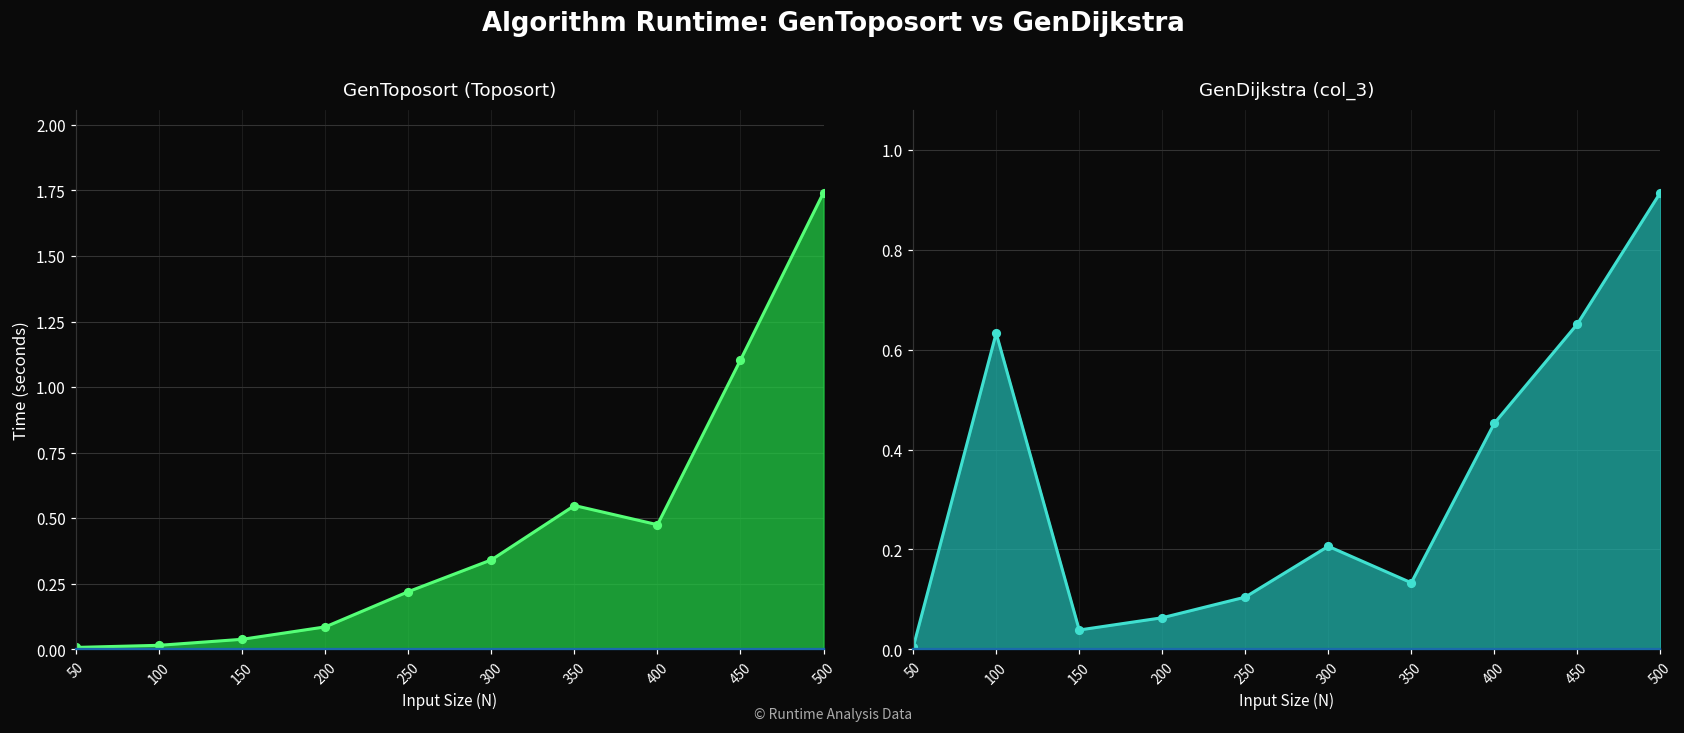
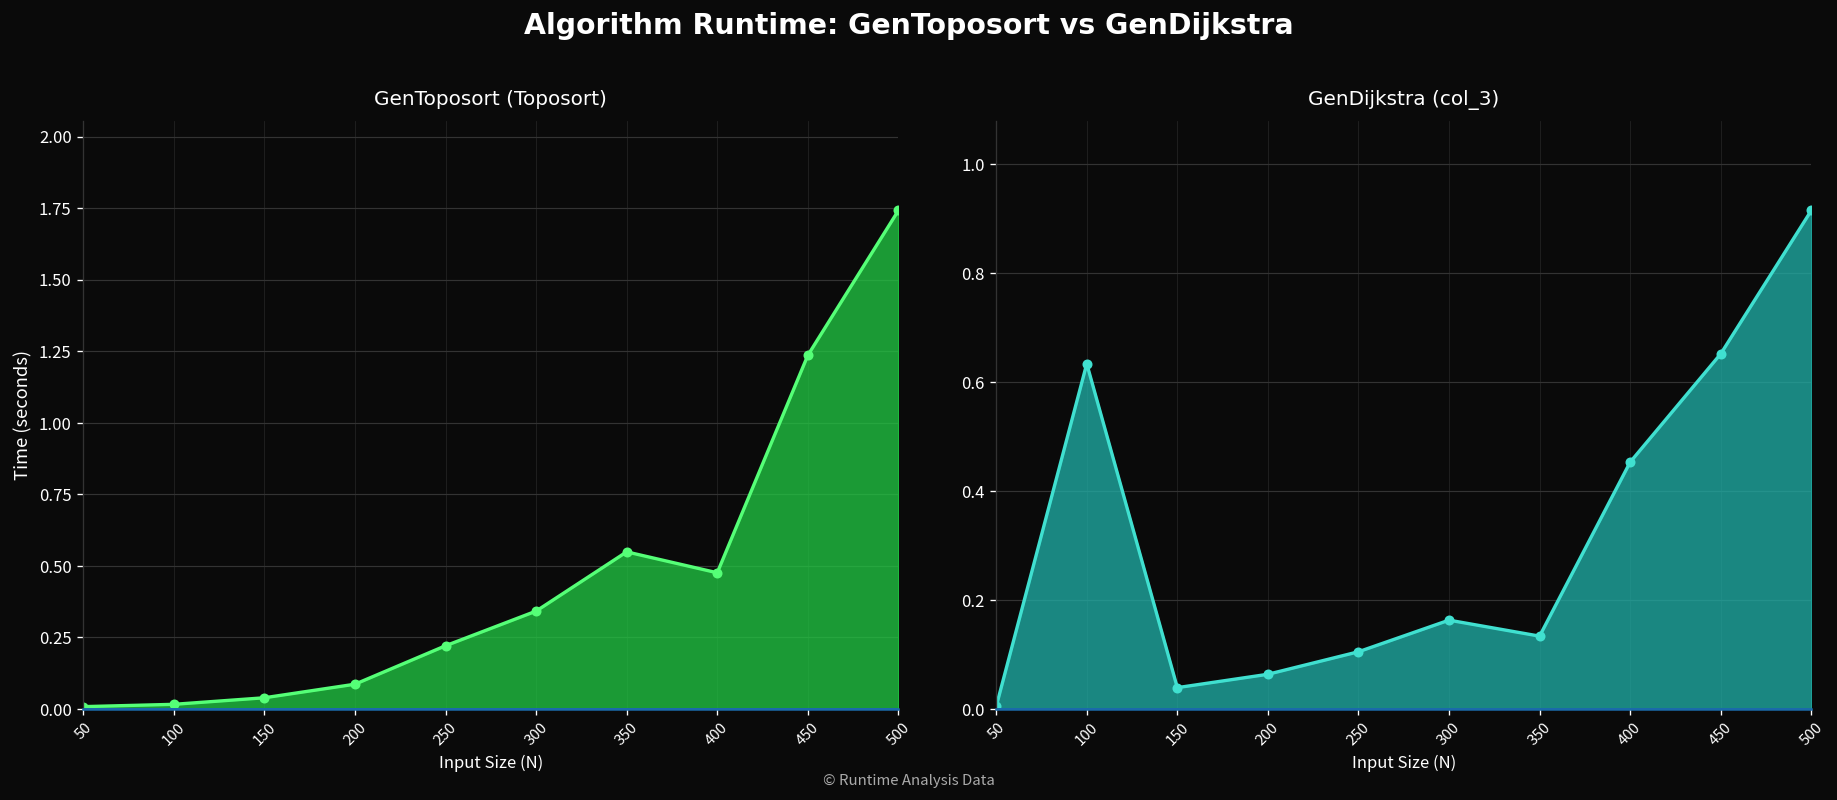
GenToposort (Toposort), 450: 1.10 -> 1.24
GenDijkstra (col_3), 300: 0.21 -> 0.16
